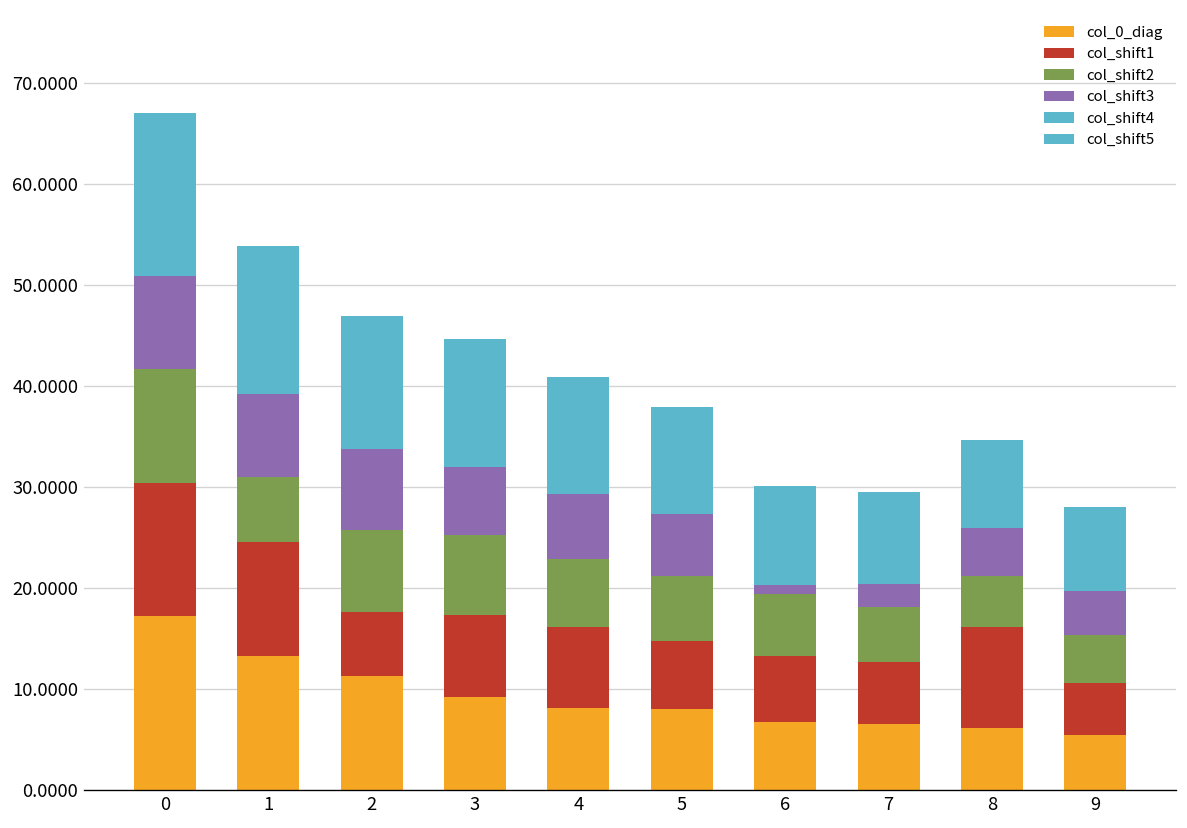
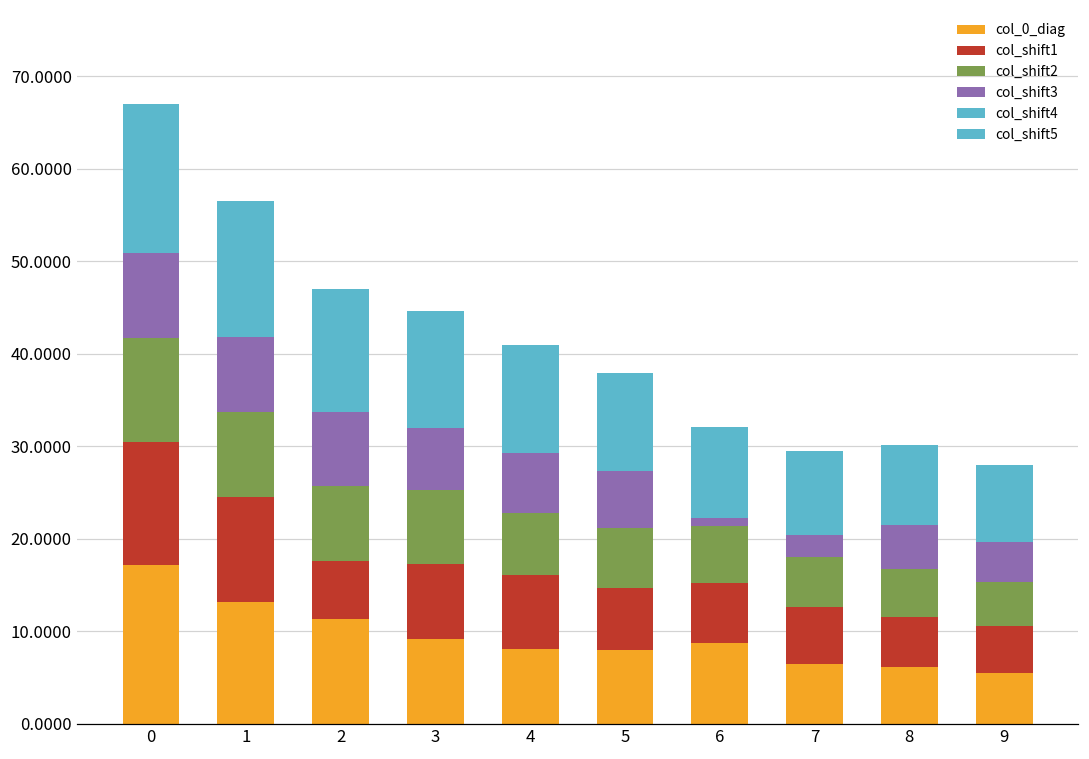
col_shift2, 1: 7 -> 9
col_0_diag, 6: 7 -> 9
col_shift1, 8: 10 -> 5
